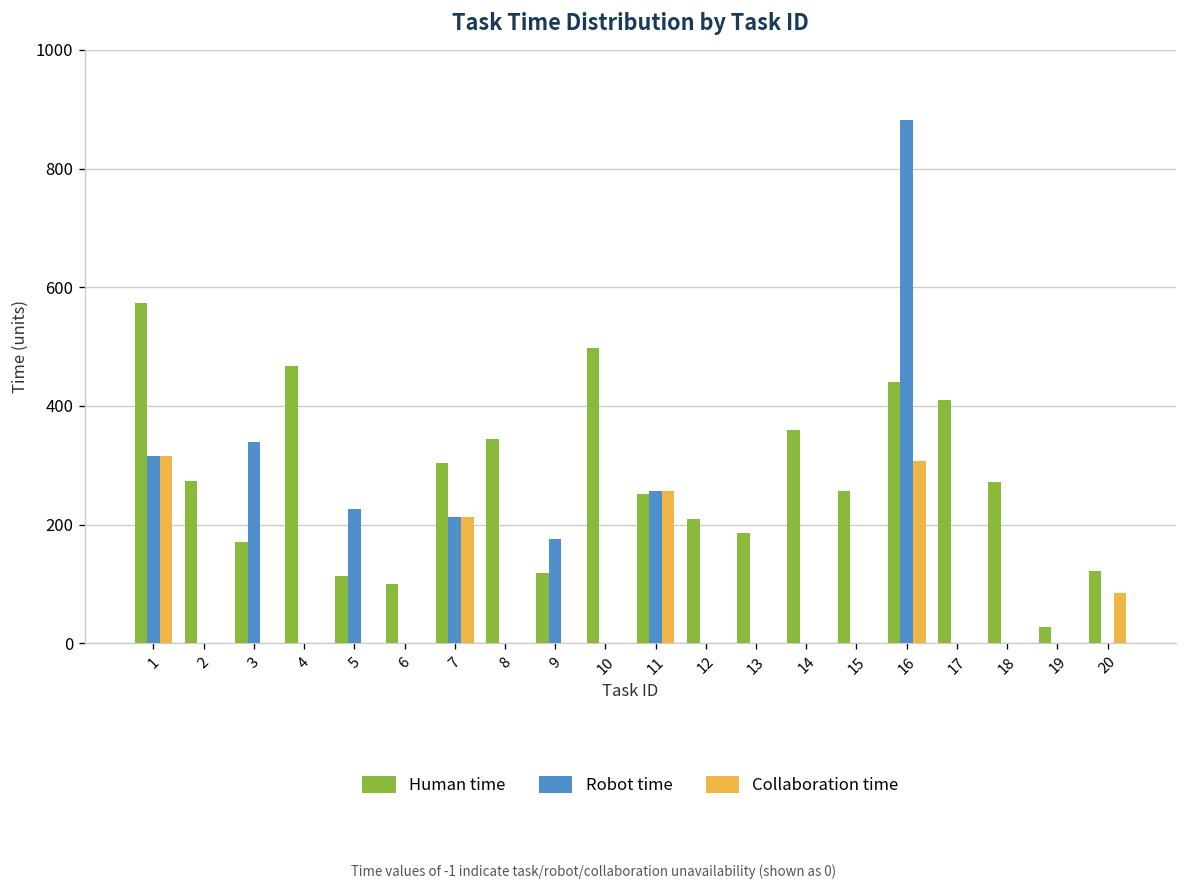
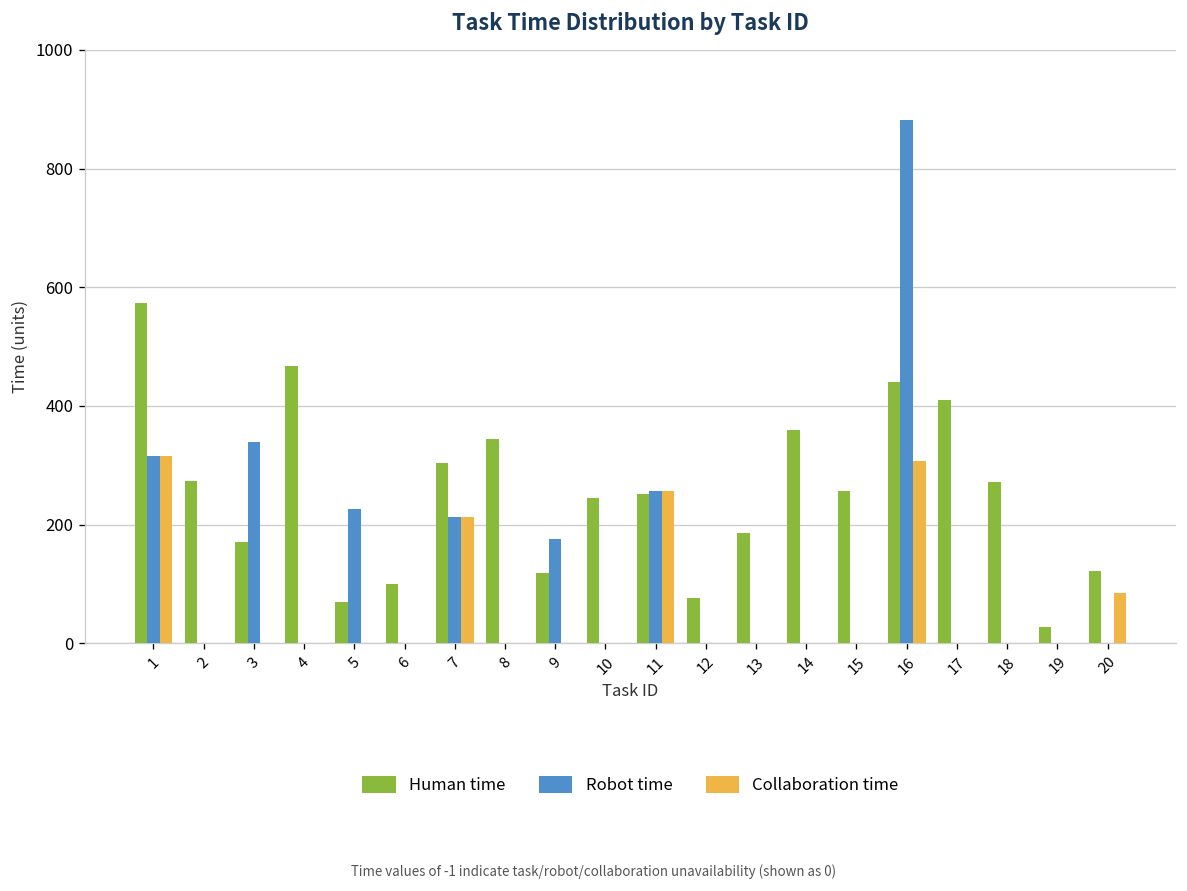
Human time, 5: 110 -> 70
Human time, 10: 500 -> 240
Human time, 12: 210 -> 80
